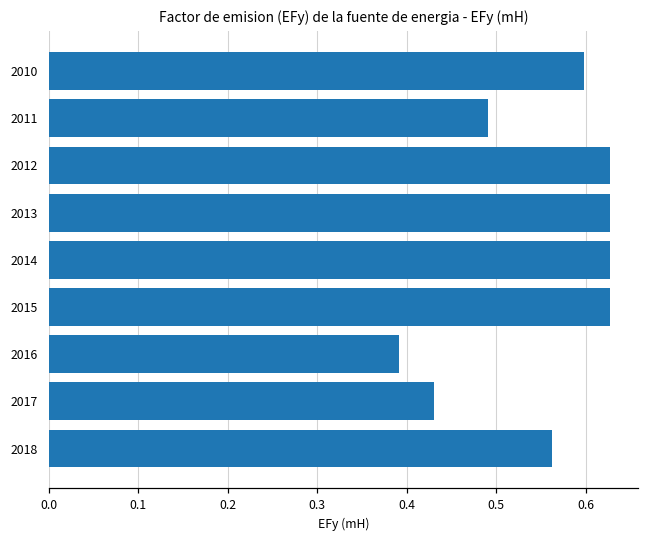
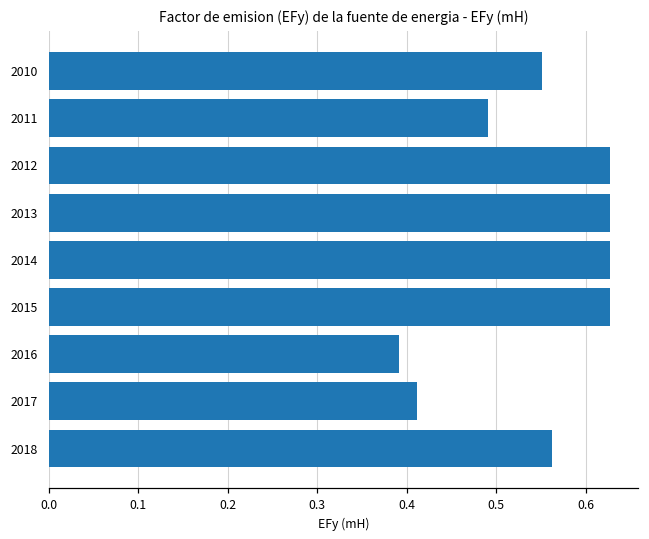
2010: 0.60 -> 0.55
2017: 0.43 -> 0.41
